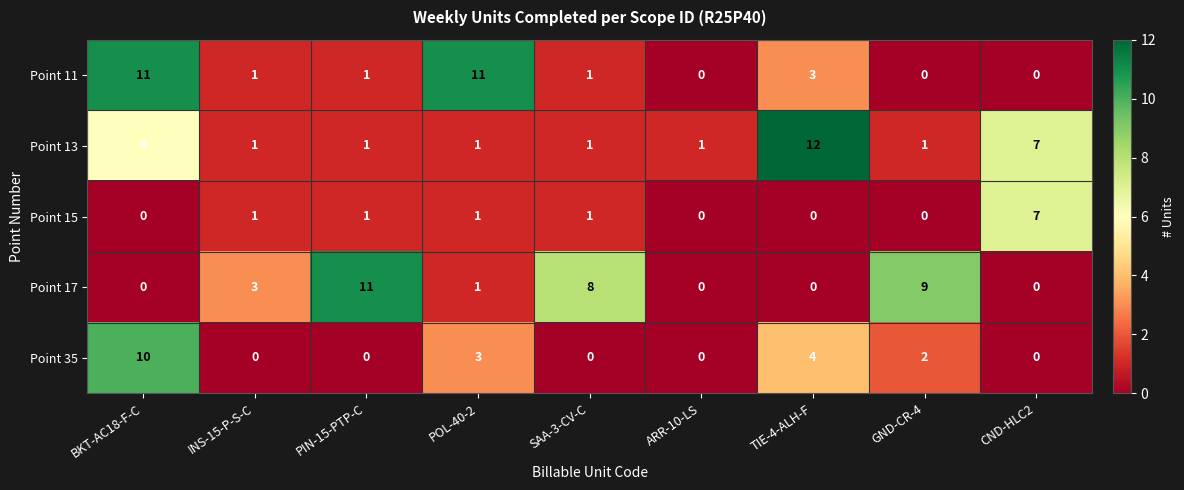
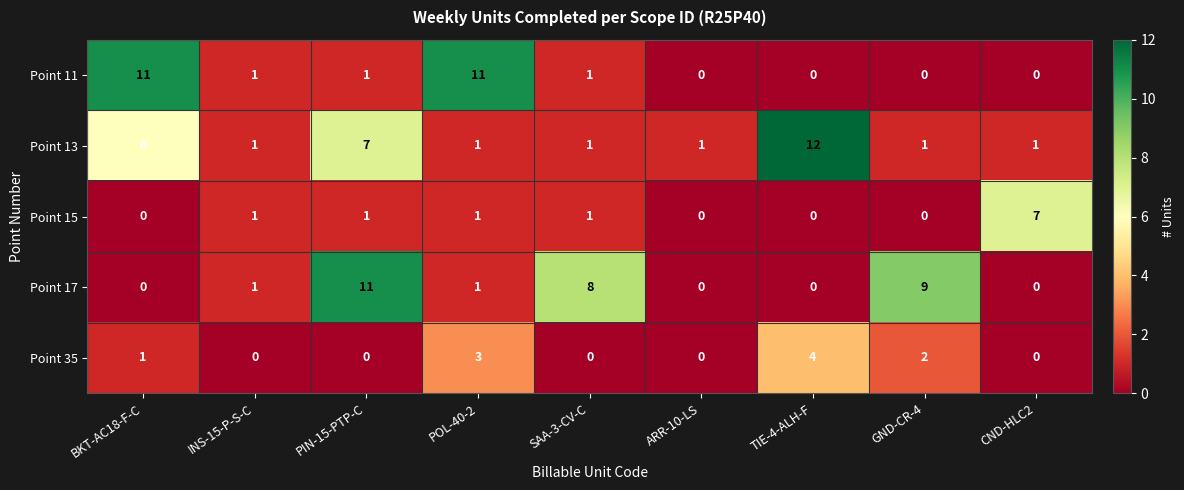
Point 11, TIE-4-ALH-F: 3 -> 0
Point 13, PIN-15-PTP-C: 1 -> 7
Point 13, CND-HLC2: 7 -> 1
Point 17, INS-15-P-S-C: 3 -> 1
Point 35, BKT-AC18-F-C: 10 -> 1
